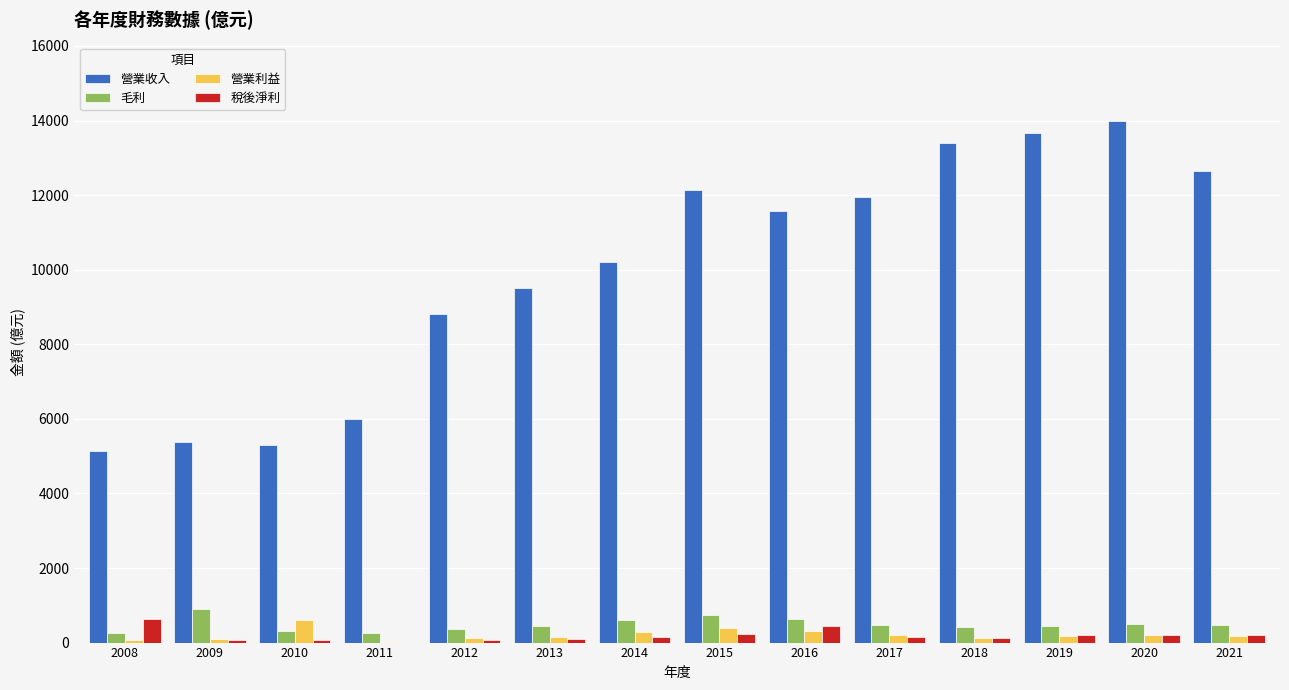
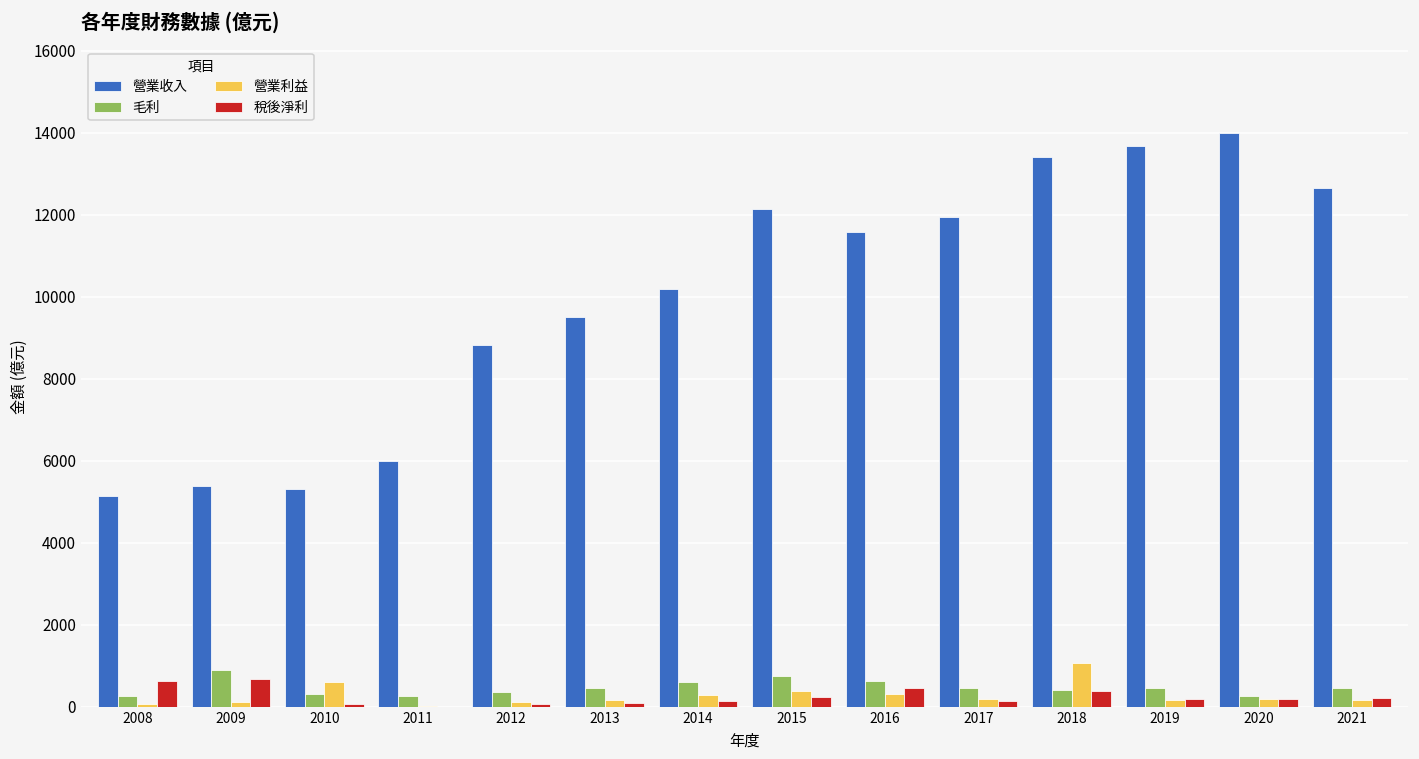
稅後淨利, 2009: 100 -> 700
營業利益, 2018: 100 -> 1100
稅後淨利, 2018: 100 -> 400
毛利, 2020: 500 -> 300
